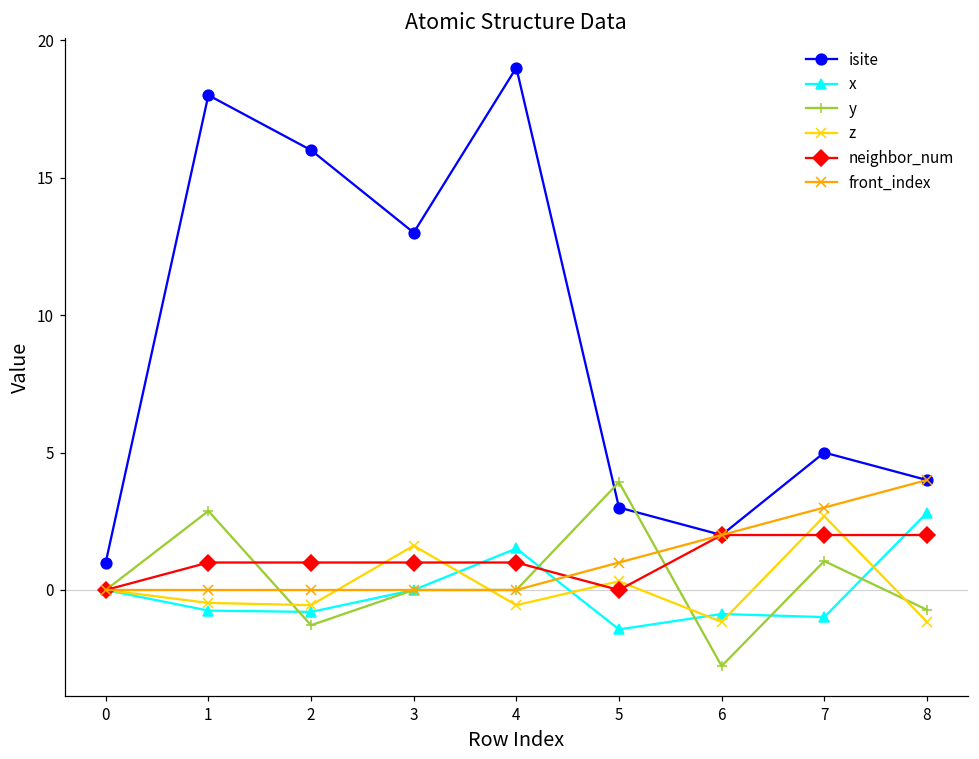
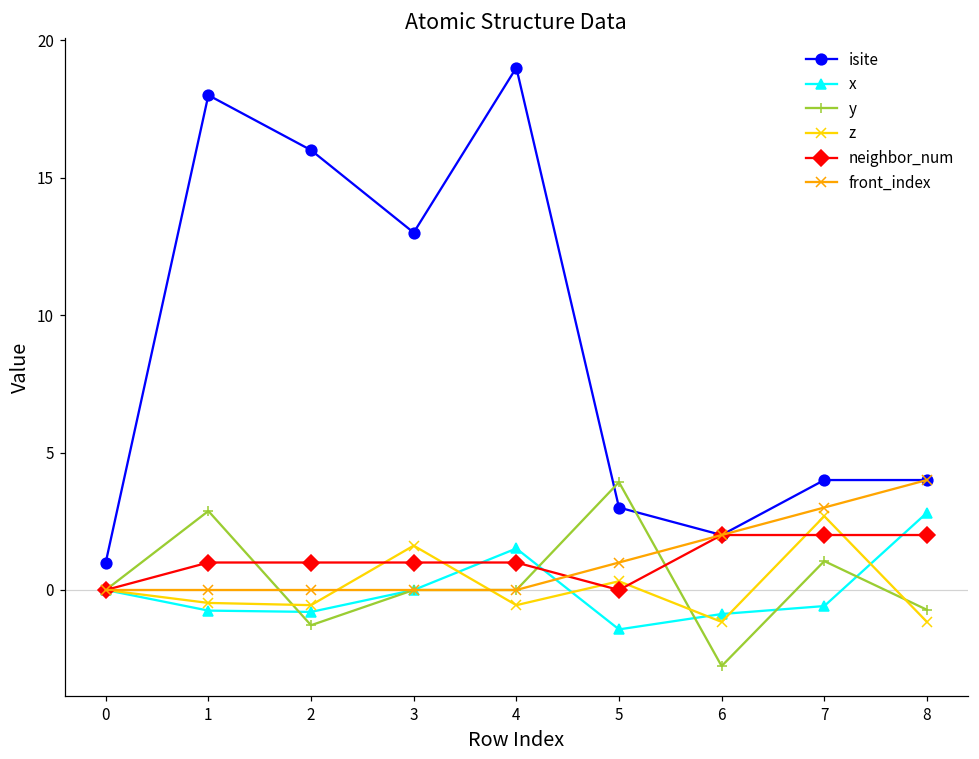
isite, 7: 5 -> 4
x, 7: -1.0 -> -0.6
